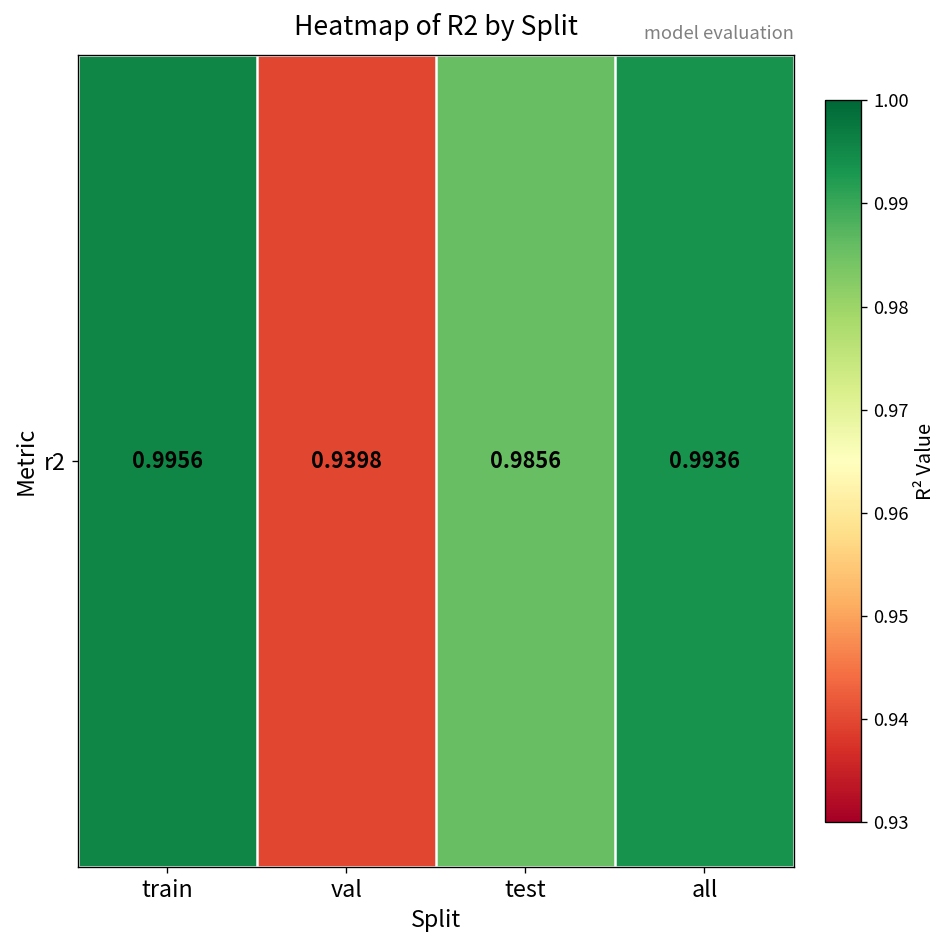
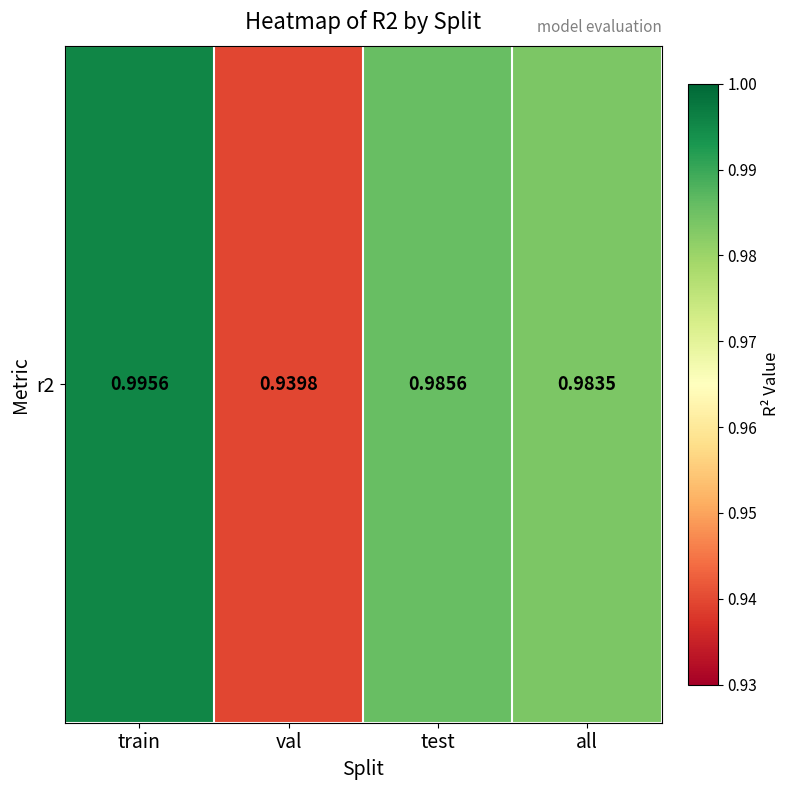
r2, all: 0.9936 -> 0.9835
